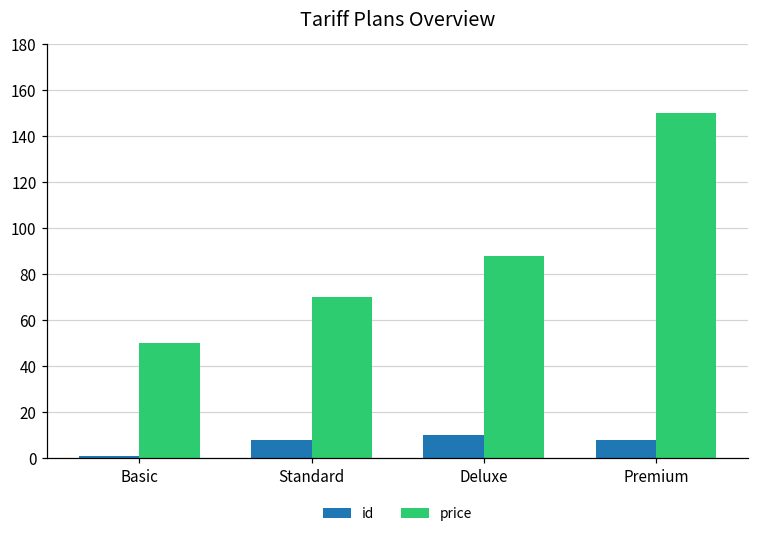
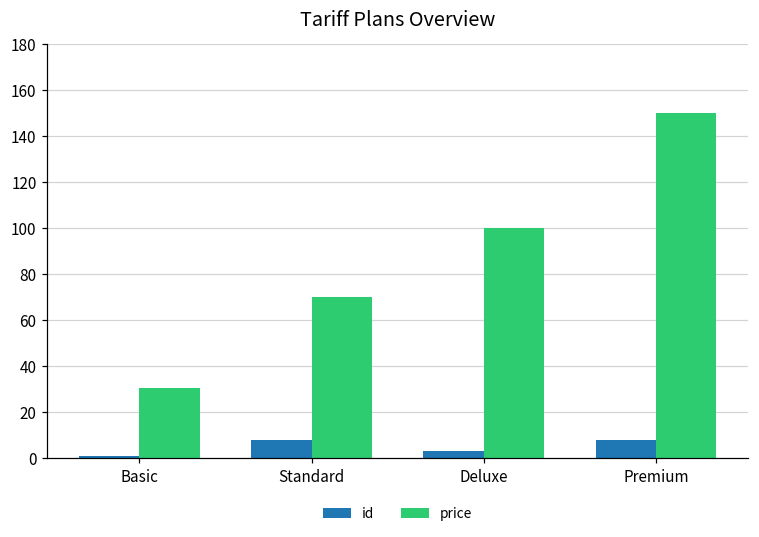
price, Basic: 50 -> 31
id, Deluxe: 10 -> 3
price, Deluxe: 88 -> 100
